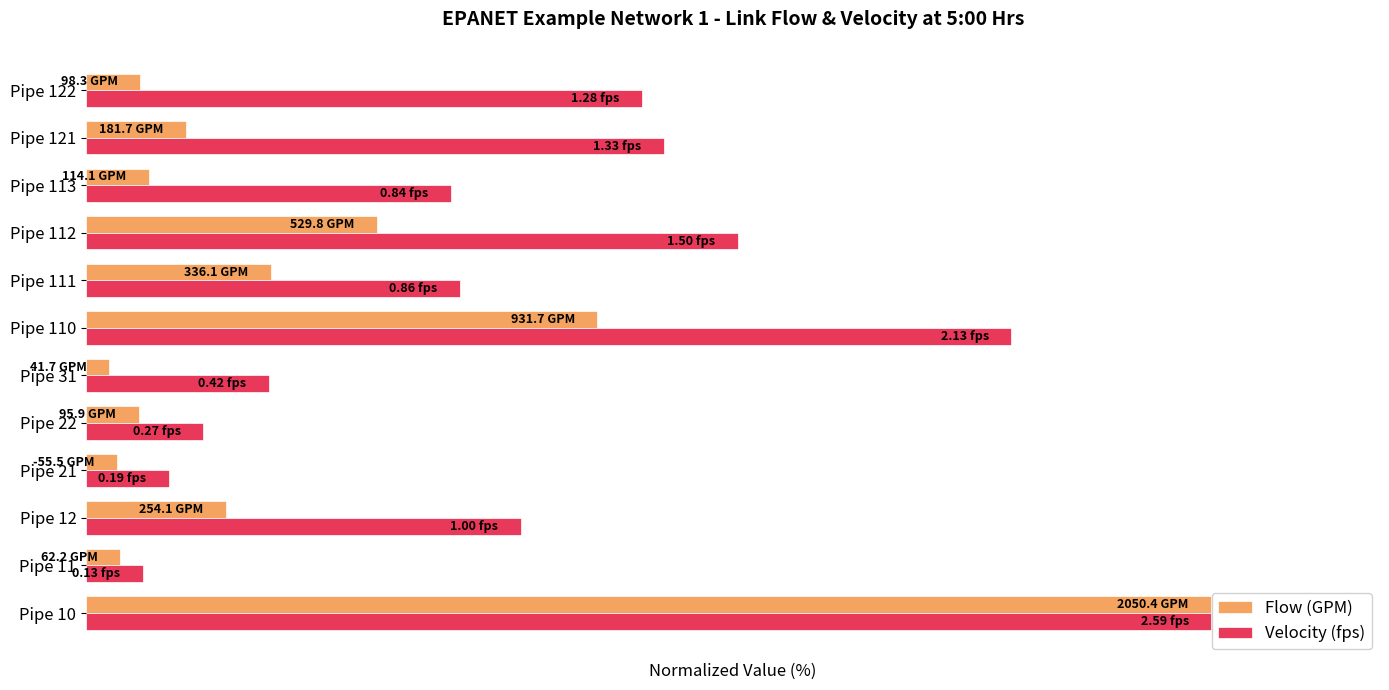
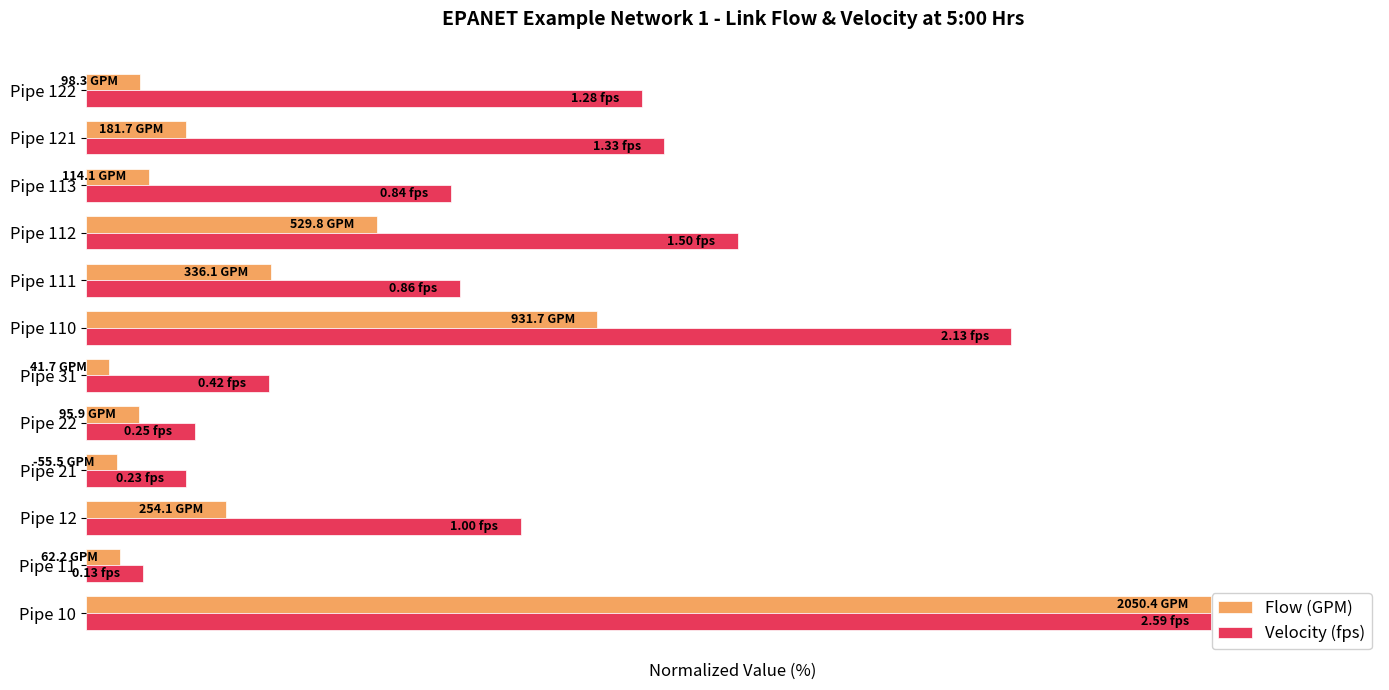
Velocity (fps), Pipe 22: 0.27 -> 0.25
Velocity (fps), Pipe 21: 0.19 -> 0.23
